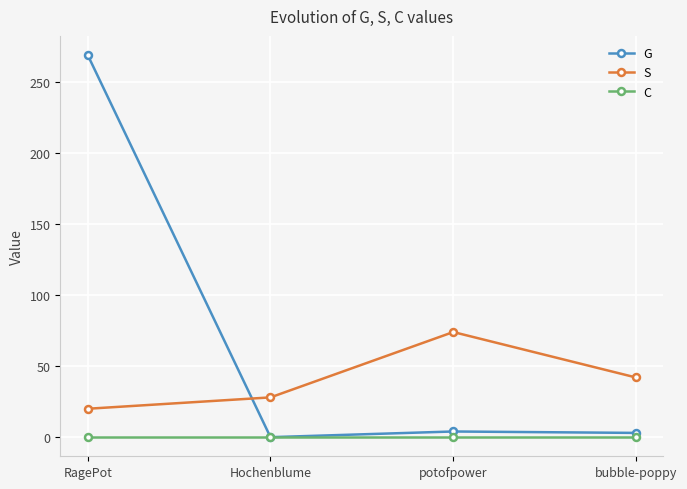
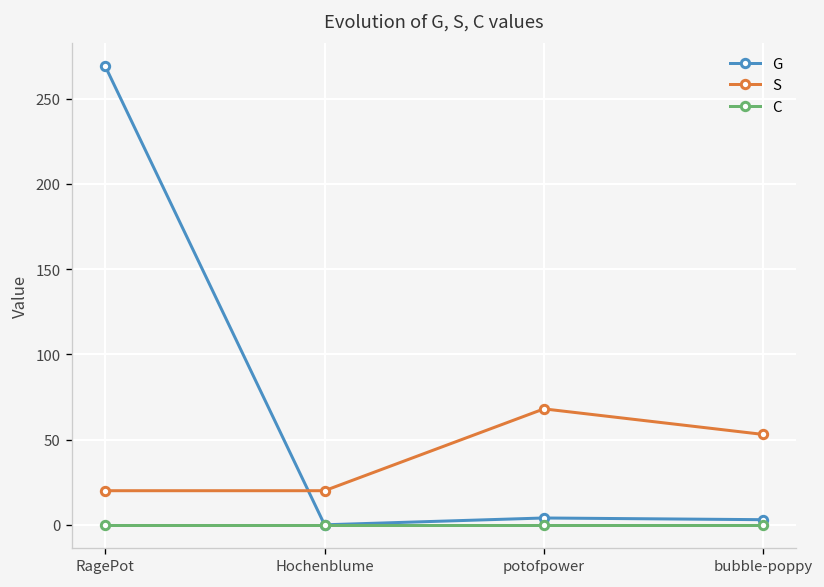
S, Hochenblume: 28 -> 20
S, potofpower: 74 -> 68
S, bubble-poppy: 42 -> 53
